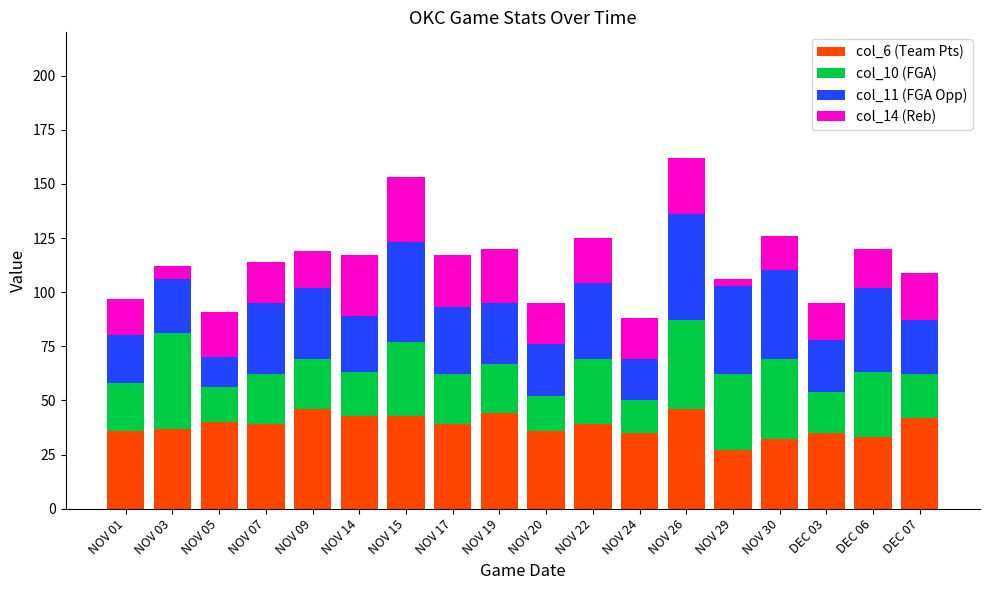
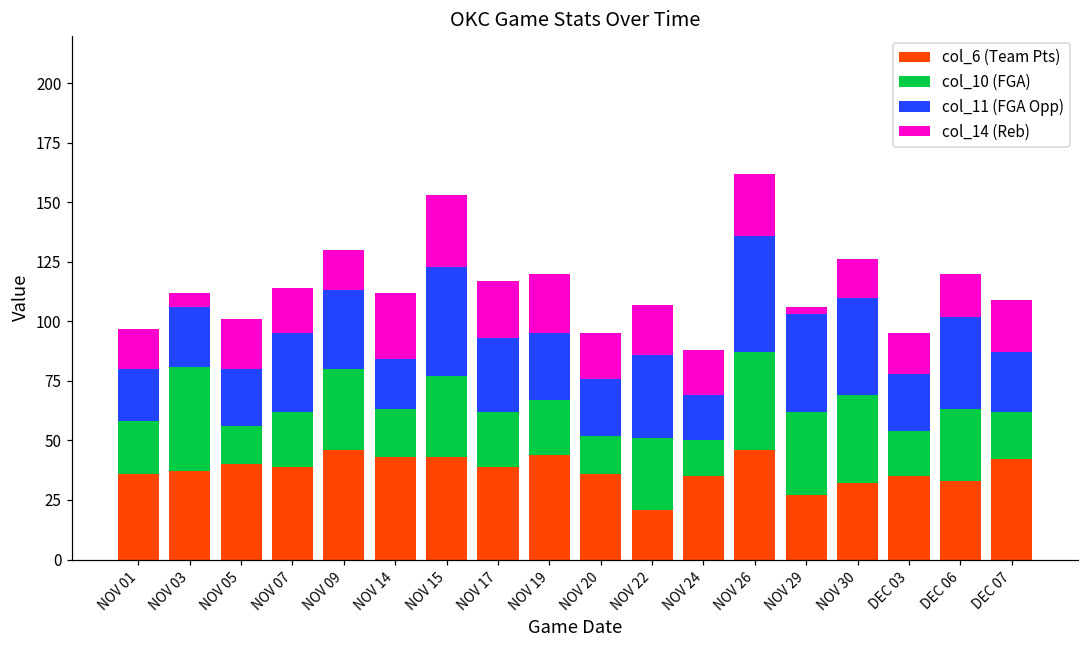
col_11 (FGA Opp), NOV 05: 14 -> 24
col_10 (FGA), NOV 09: 23 -> 34
col_11 (FGA Opp), NOV 14: 26 -> 21
col_6 (Team Pts), NOV 22: 39 -> 21
